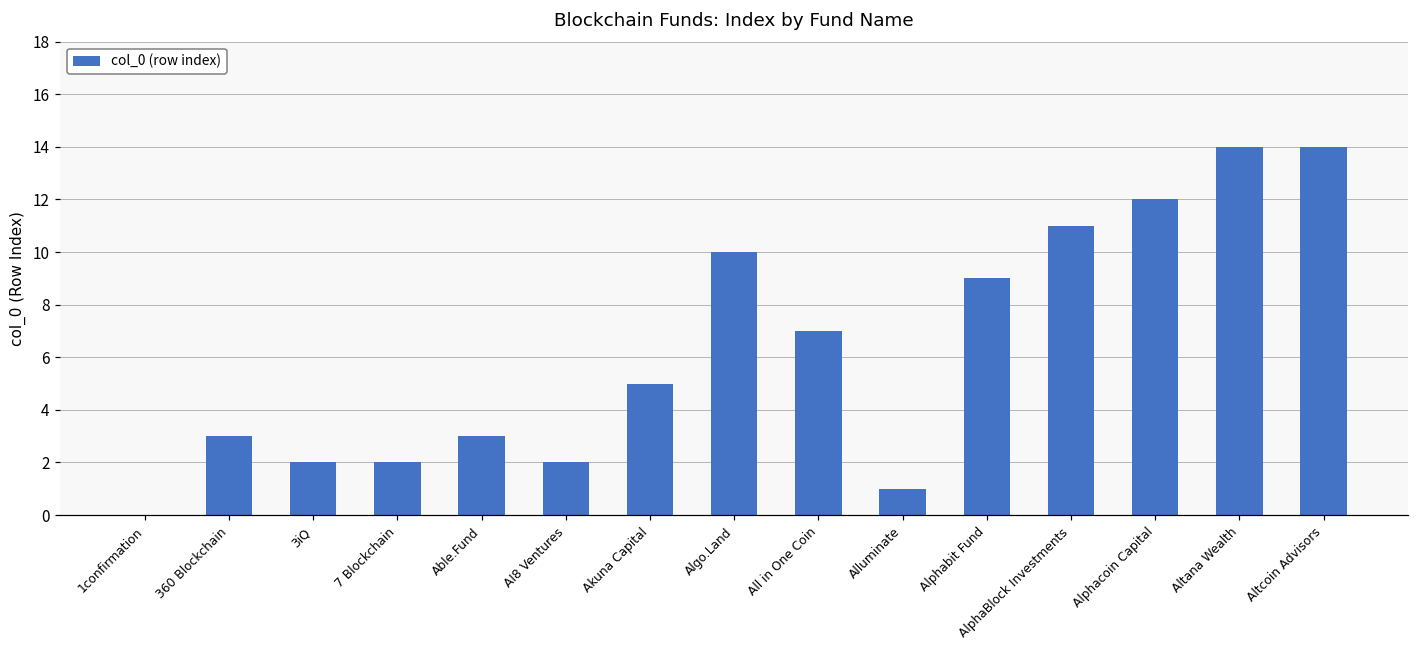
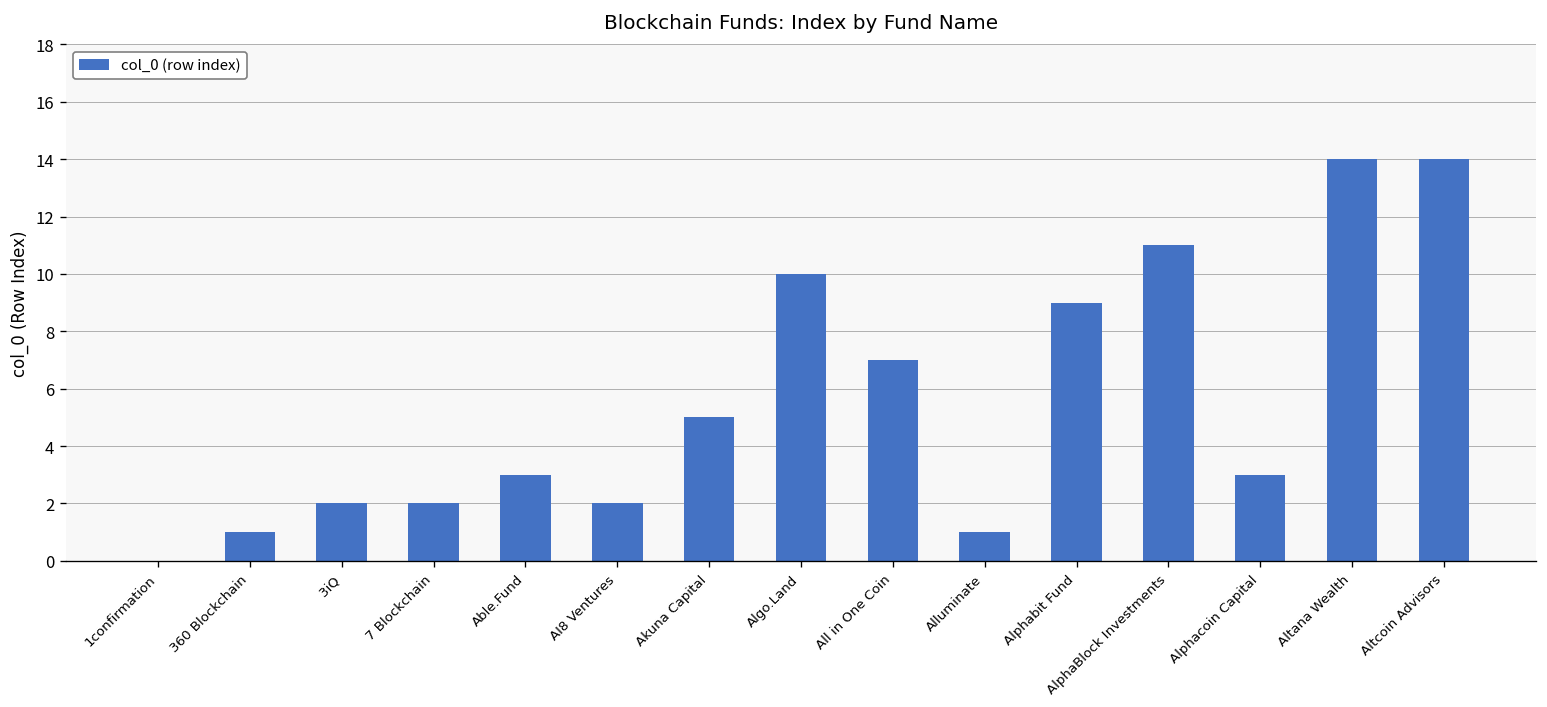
360 Blockchain: 3 -> 1
Alphacoin Capital: 12 -> 3
